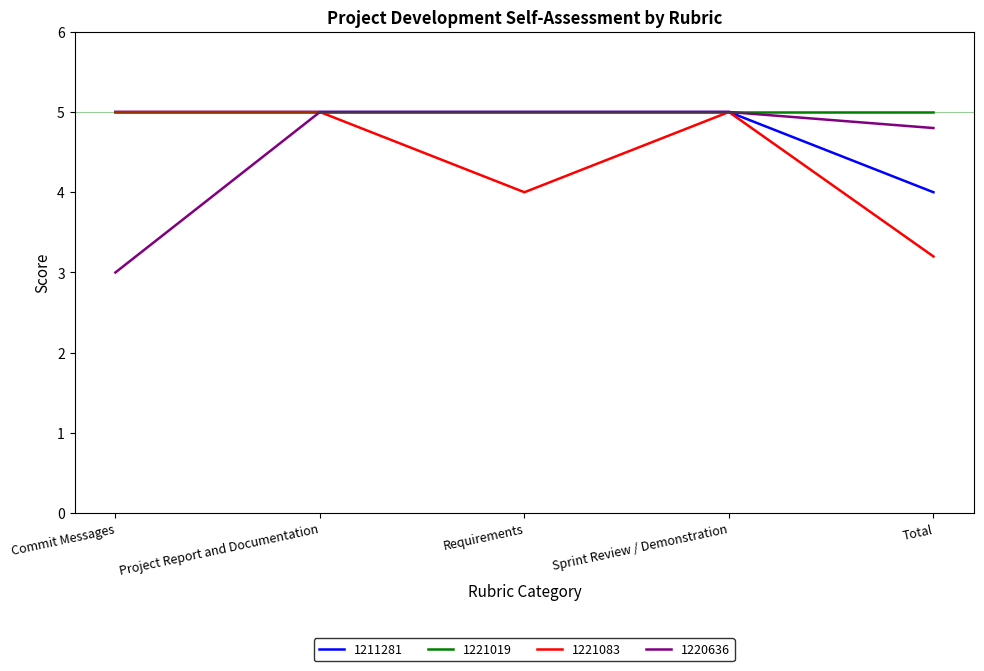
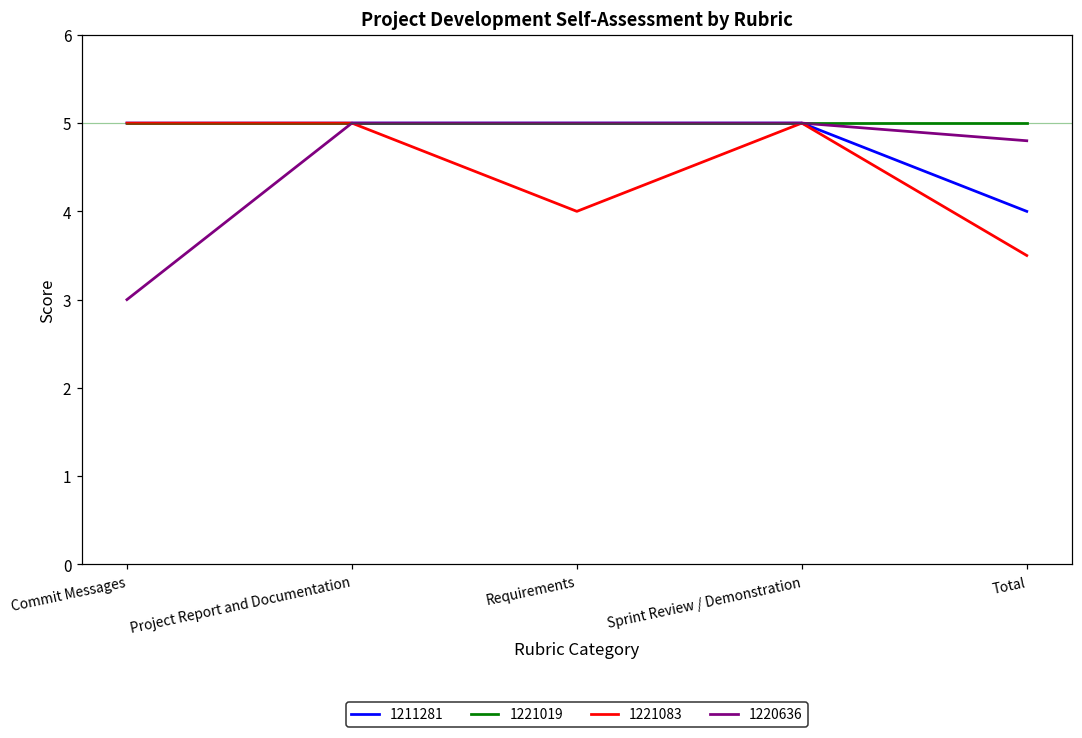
1221083, Total: 3.2 -> 3.5
